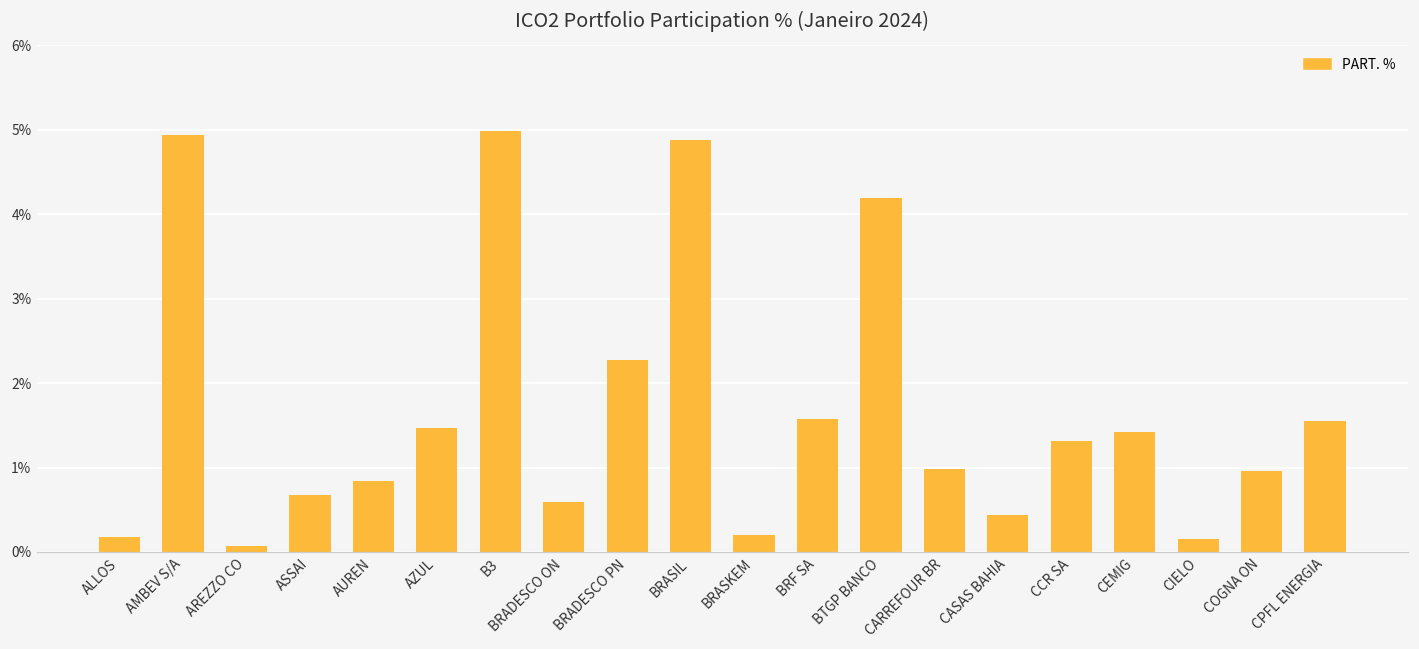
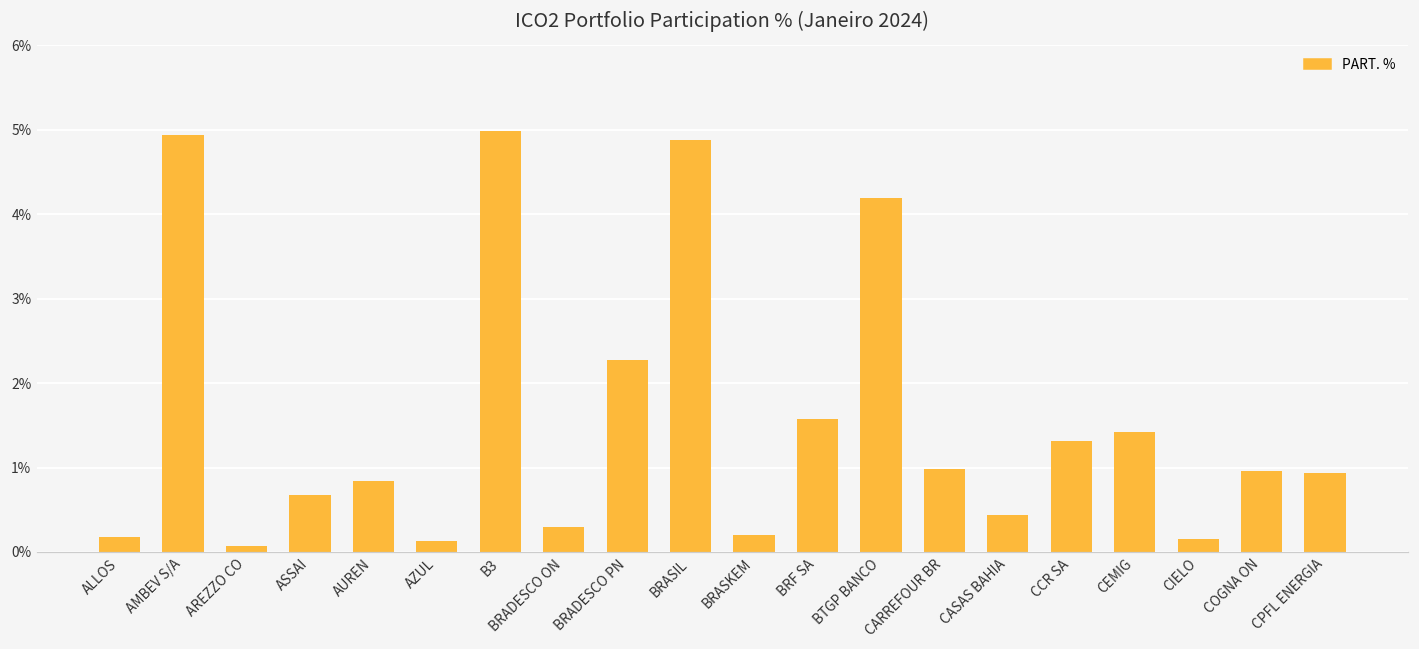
AZUL: 1.5% -> 0.1%
BRADESCO ON: 0.6% -> 0.3%
CPFL ENERGIA: 1.6% -> 0.9%
